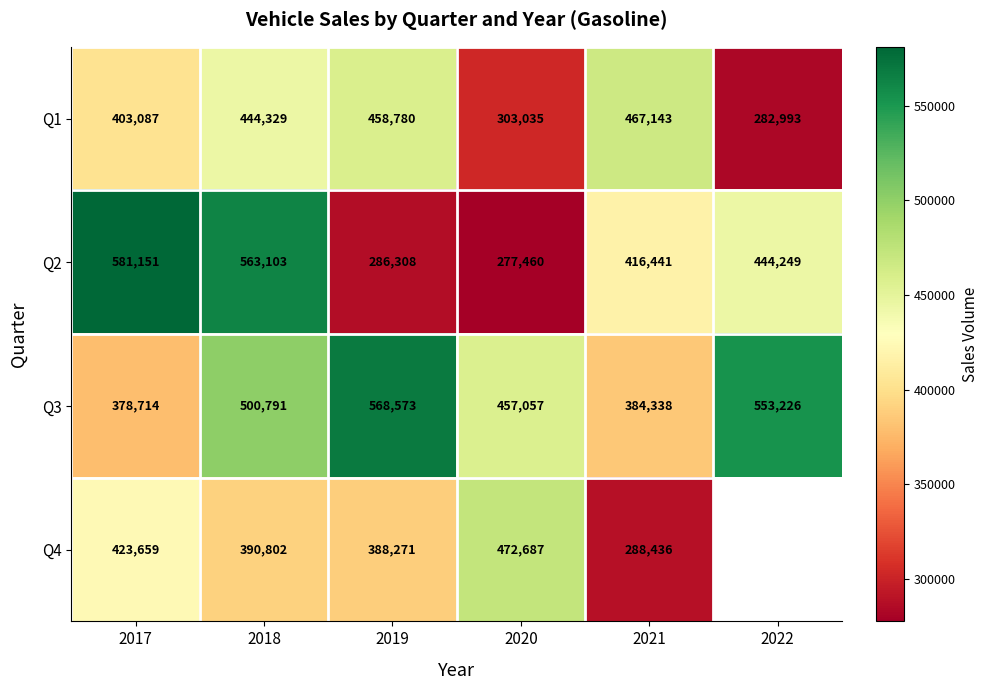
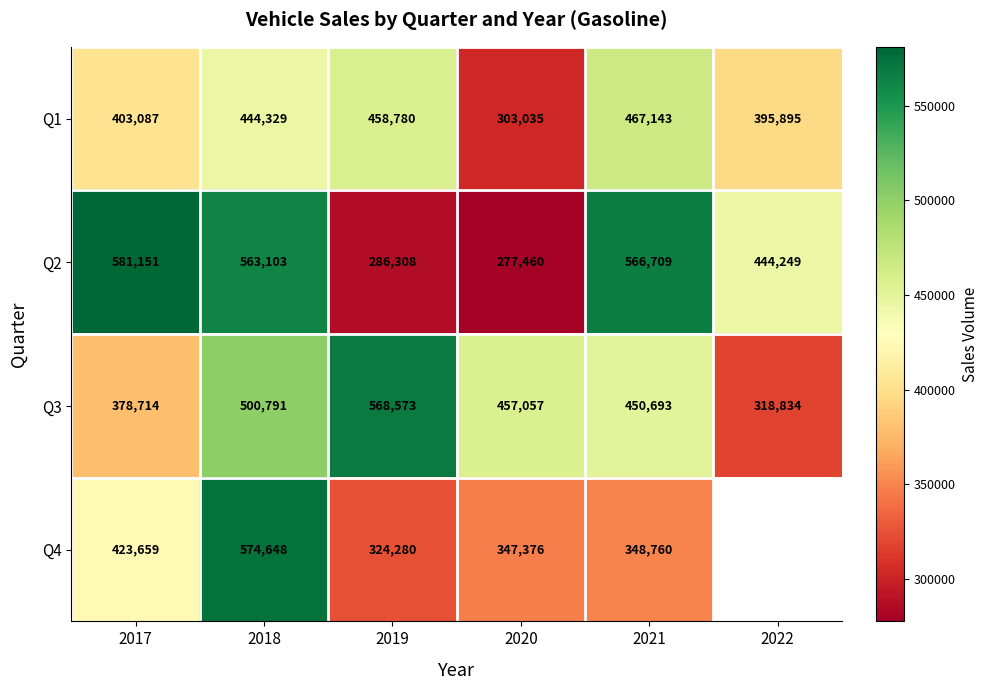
Q1, 2022: 282,993 -> 395,895
Q2, 2021: 416,441 -> 566,709
Q3, 2021: 384,338 -> 450,693
Q3, 2022: 553,226 -> 318,834
Q4, 2018: 390,802 -> 574,648
Q4, 2019: 388,271 -> 324,280
Q4, 2020: 472,687 -> 347,376
Q4, 2021: 288,436 -> 348,760
